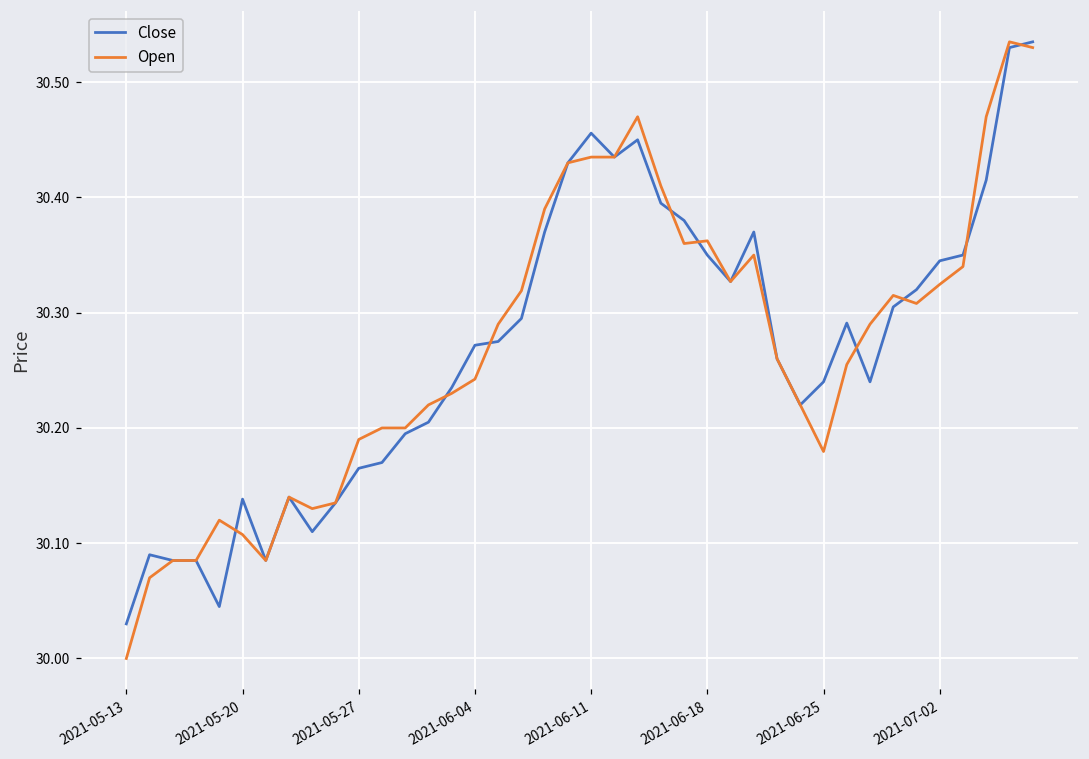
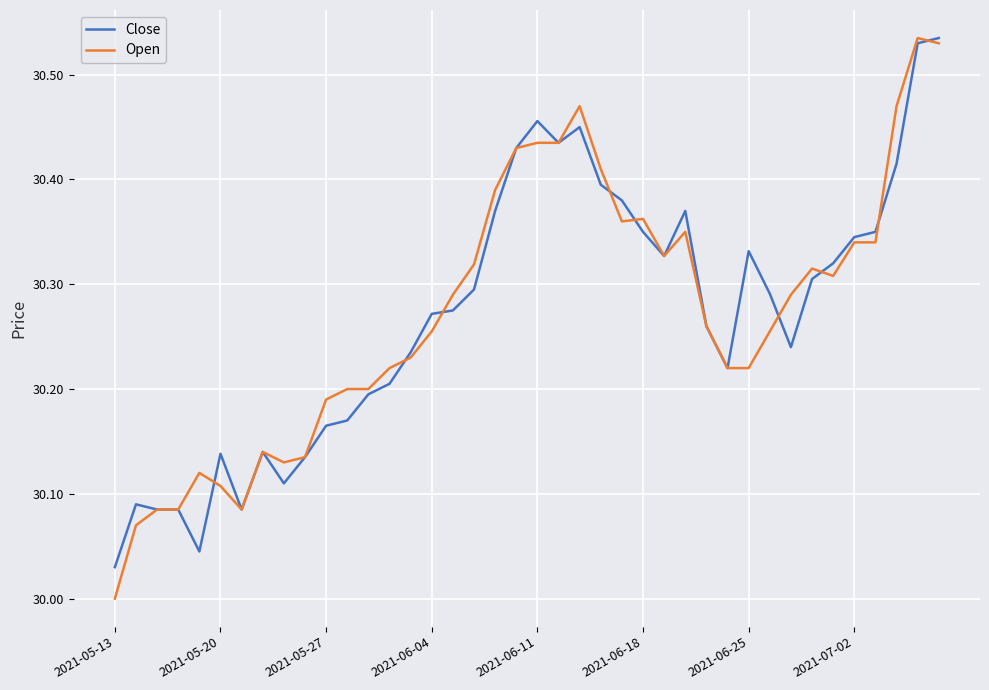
Open, 2021-06-04: 30.242 -> 30.255
Close, 2021-06-25: 30.240 -> 30.332
Open, 2021-06-25: 30.180 -> 30.220
Open, 2021-07-02: 30.325 -> 30.340
